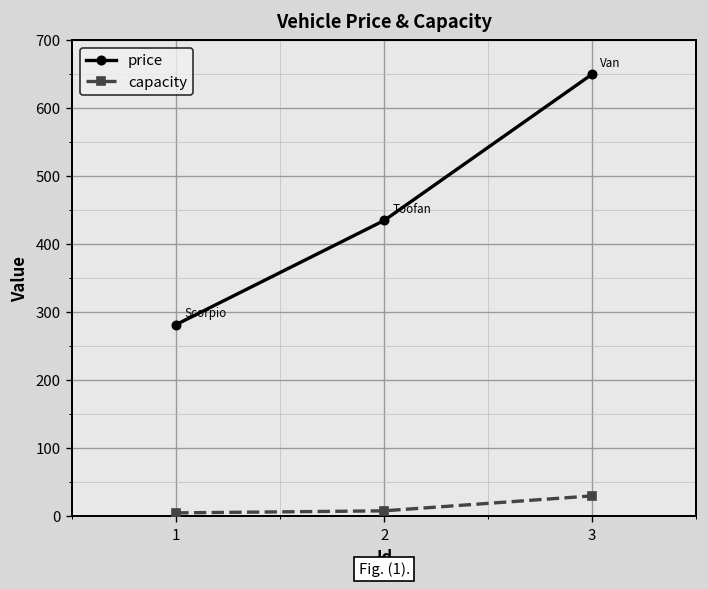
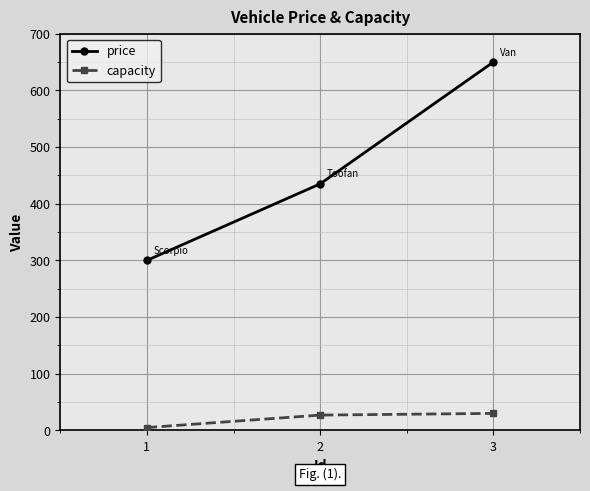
price, 1: 280 -> 300
capacity, 2: 10 -> 30
